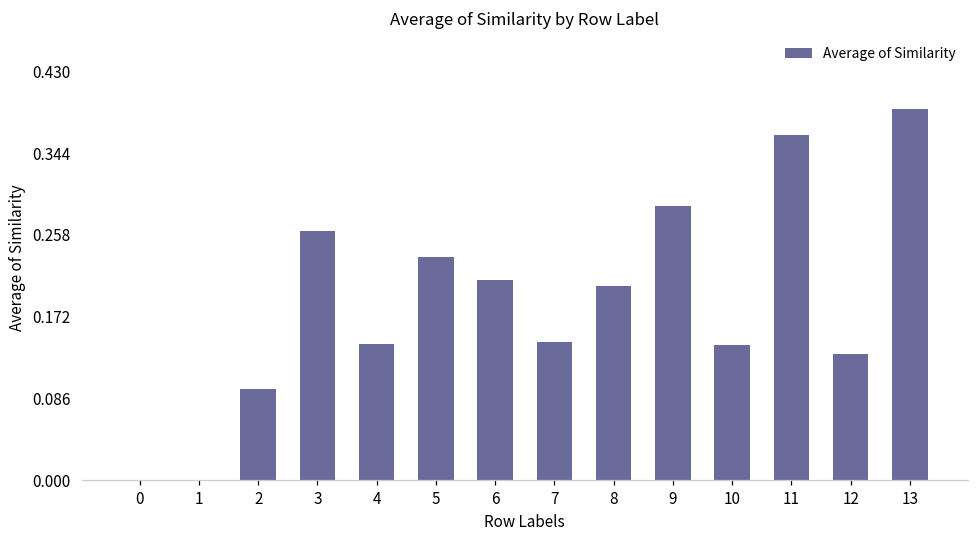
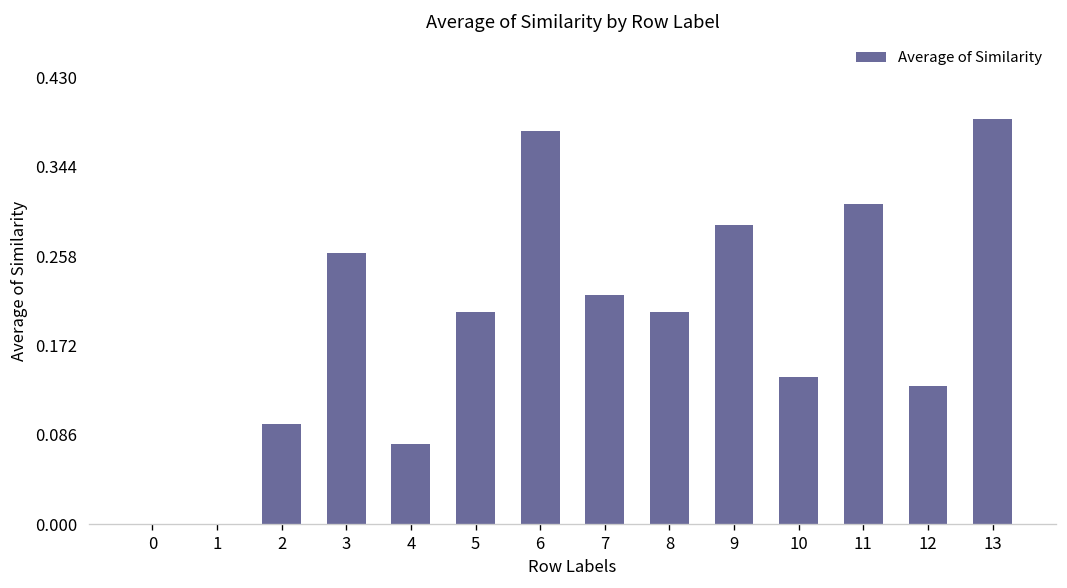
4: 0.14 -> 0.08
5: 0.23 -> 0.20
6: 0.21 -> 0.38
7: 0.15 -> 0.22
11: 0.36 -> 0.31
